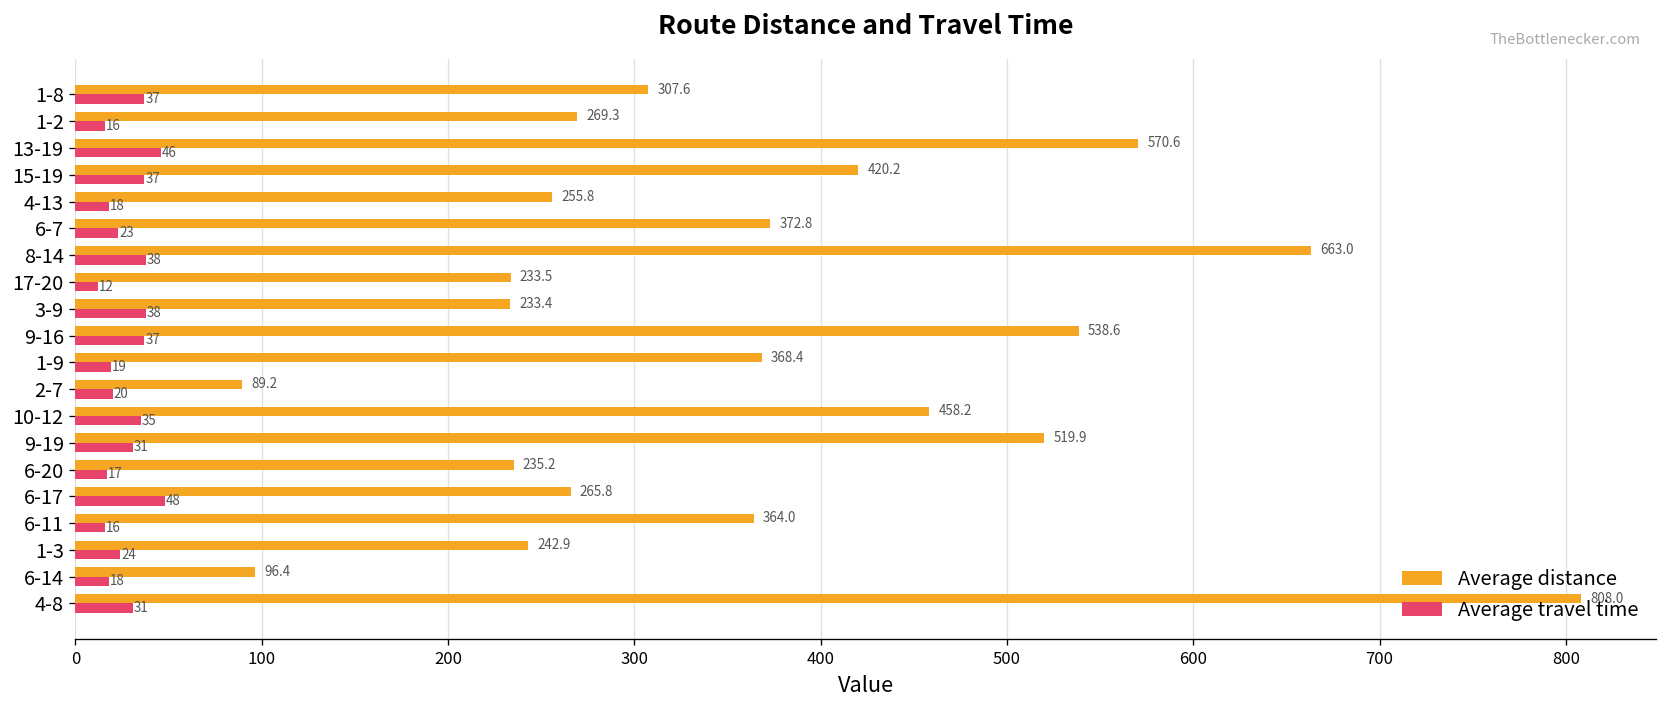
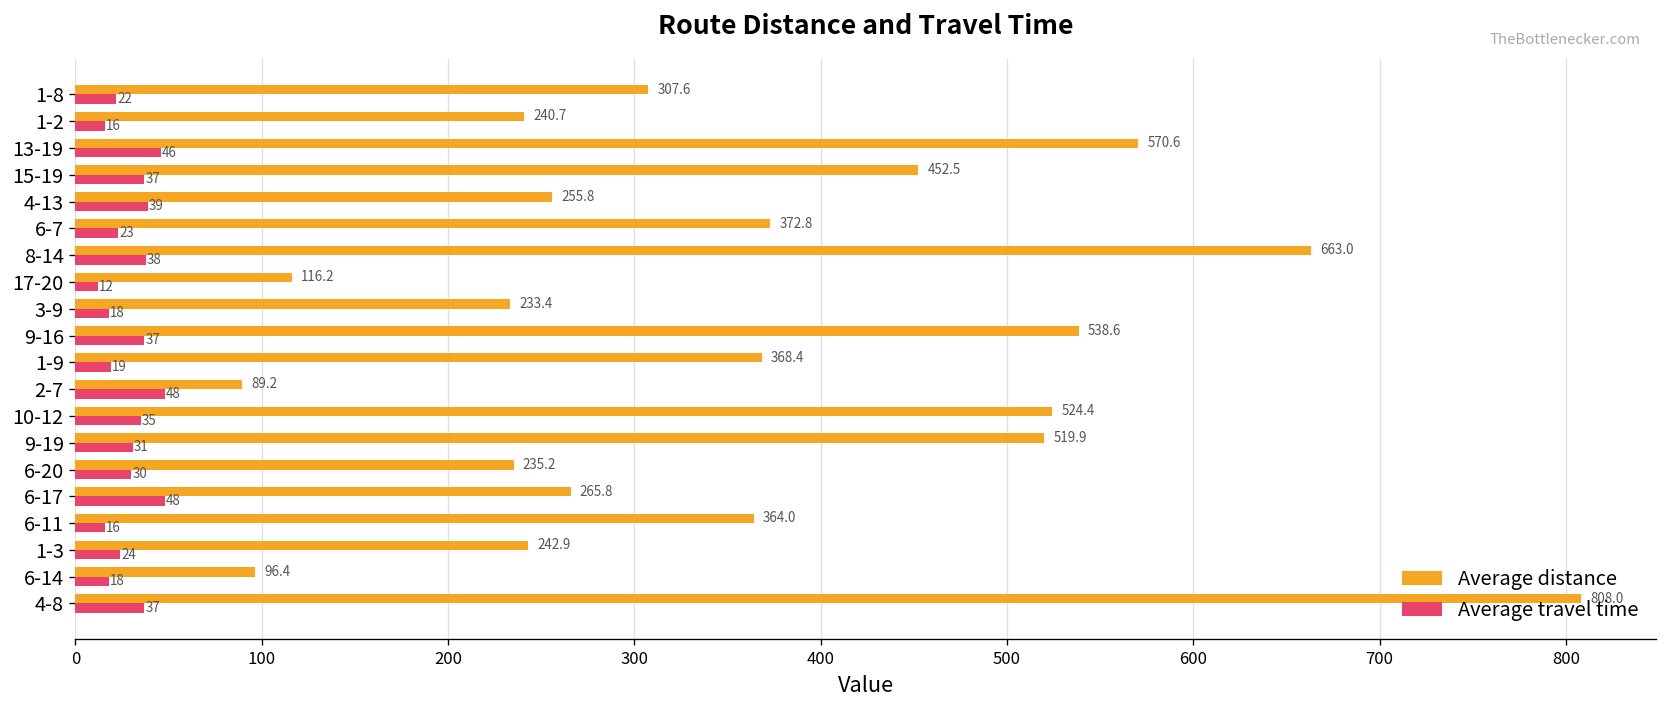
Average travel time, 1-8: 37 -> 22
Average distance, 1-2: 269.3 -> 240.7
Average distance, 15-19: 420.2 -> 452.5
Average travel time, 4-13: 18 -> 39
Average distance, 17-20: 233.5 -> 116.2
Average travel time, 3-9: 38 -> 18
Average travel time, 2-7: 20 -> 48
Average distance, 10-12: 458.2 -> 524.4
Average travel time, 6-20: 17 -> 30
Average travel time, 4-8: 31 -> 37
